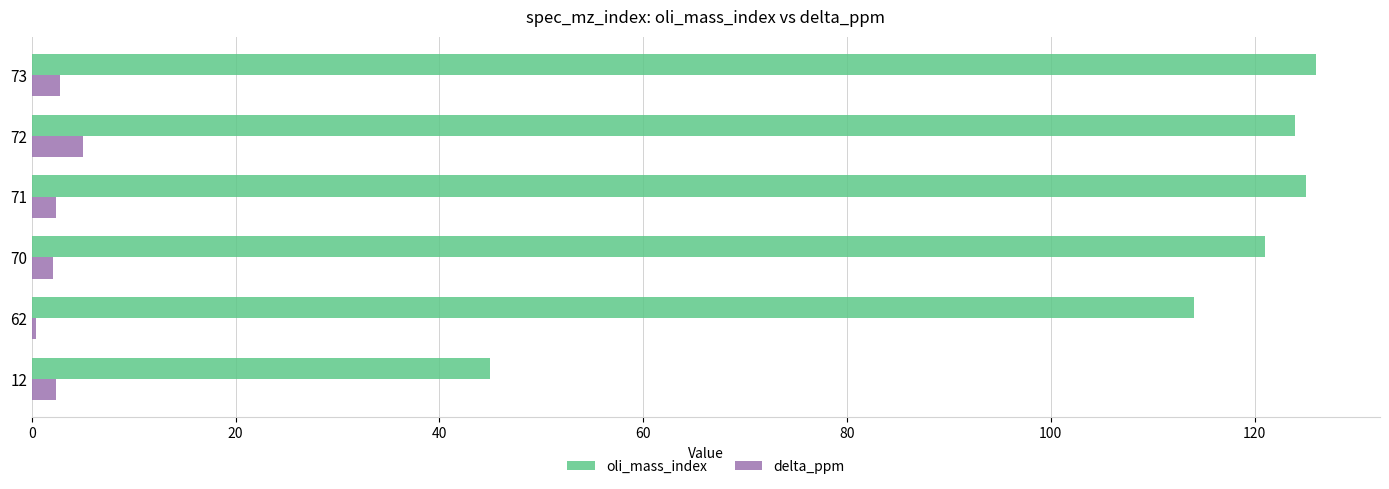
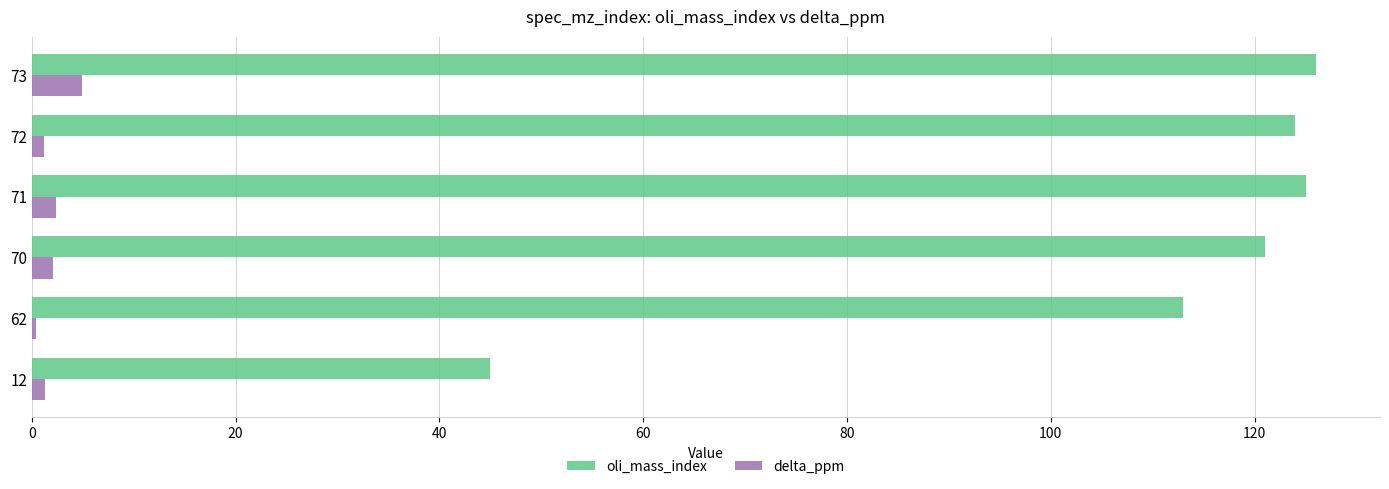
delta_ppm, 73: 2.7 -> 4.9
delta_ppm, 72: 5.1 -> 1.2
oli_mass_index, 62: 114 -> 113
delta_ppm, 12: 2.3 -> 1.3
